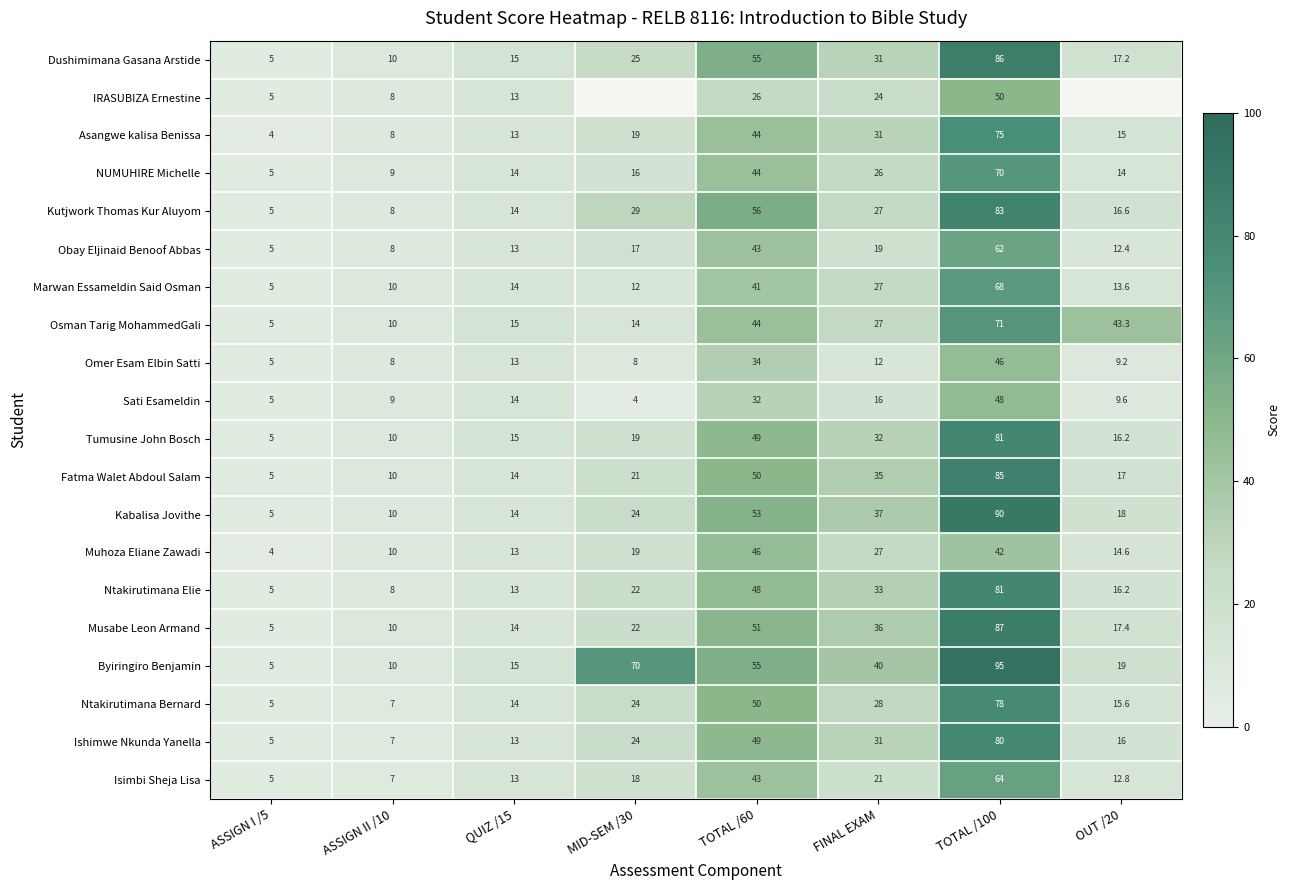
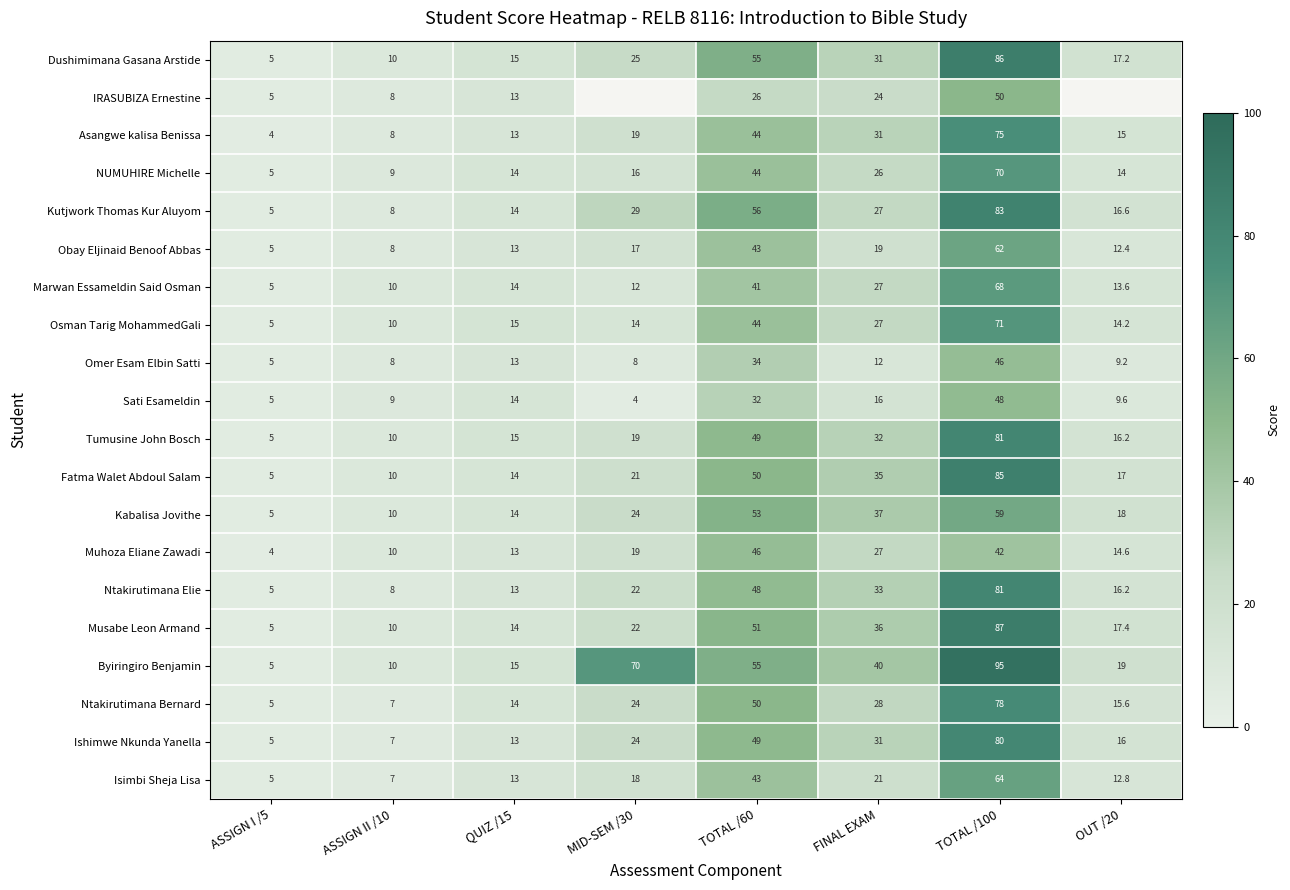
Osman Tarig MohammedGali, OUT /20: 43.3 -> 14.2
Kabalisa Jovithe, TOTAL /100: 90 -> 59
